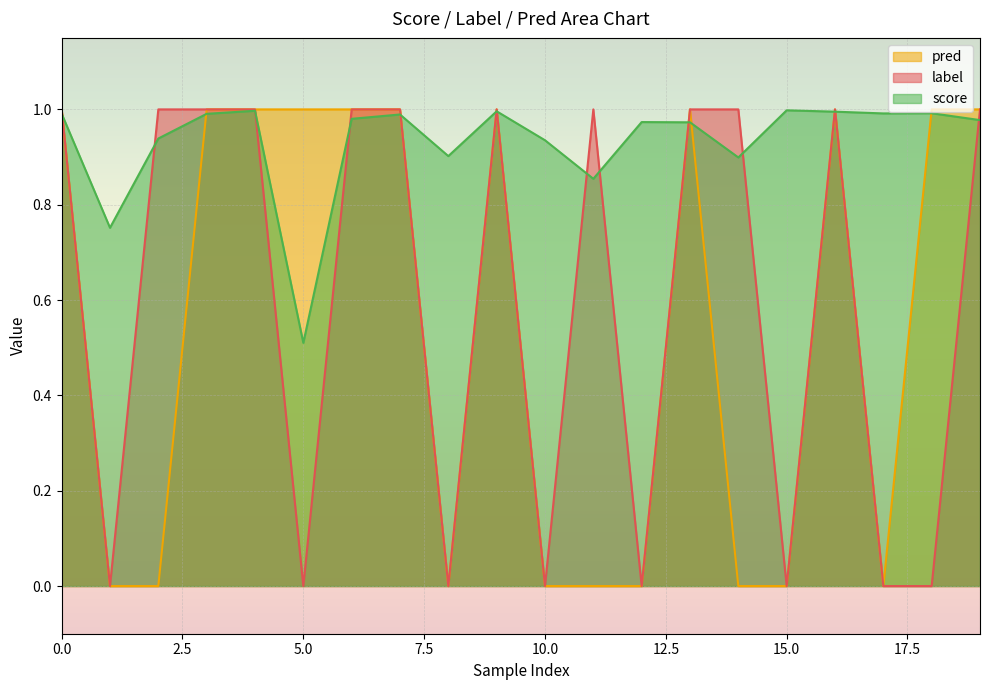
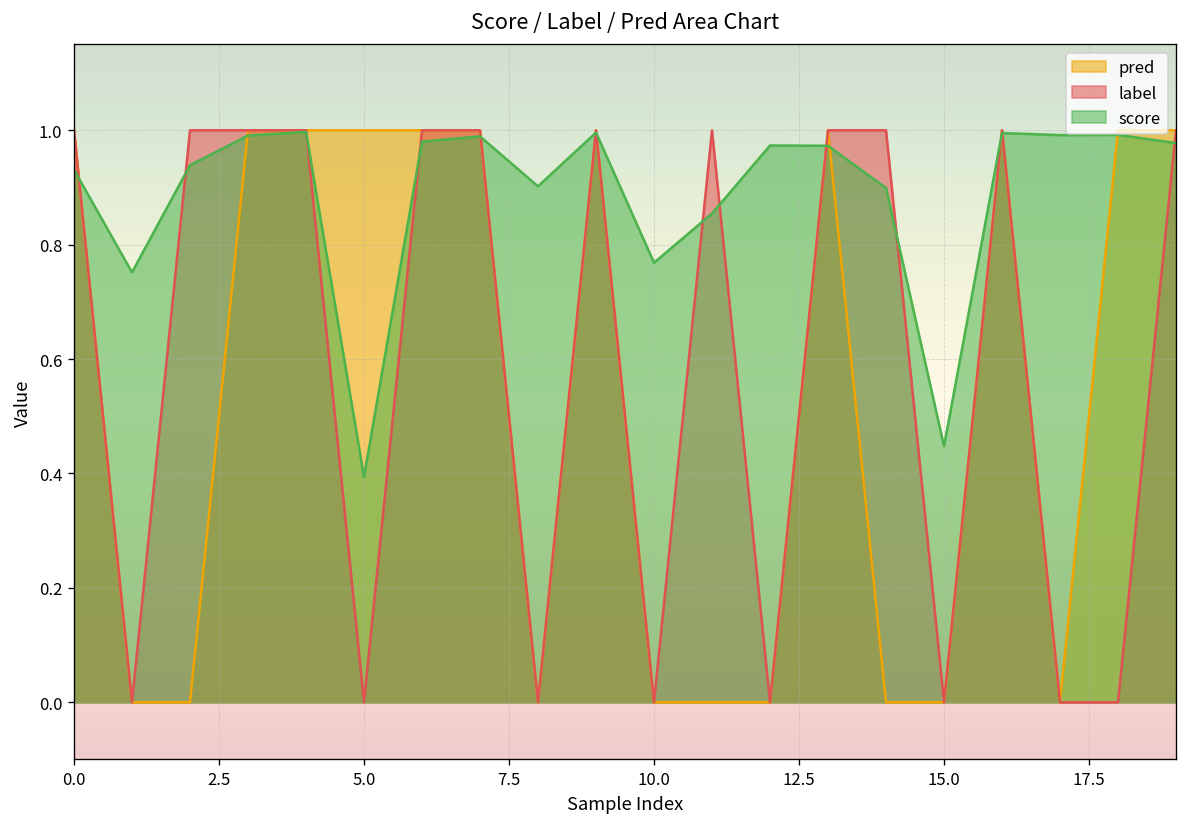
score, 0.0: 0.99 -> 0.93
score, 5.0: 0.51 -> 0.39
score, 10.0: 0.94 -> 0.77
score, 15.0: 1.00 -> 0.45
